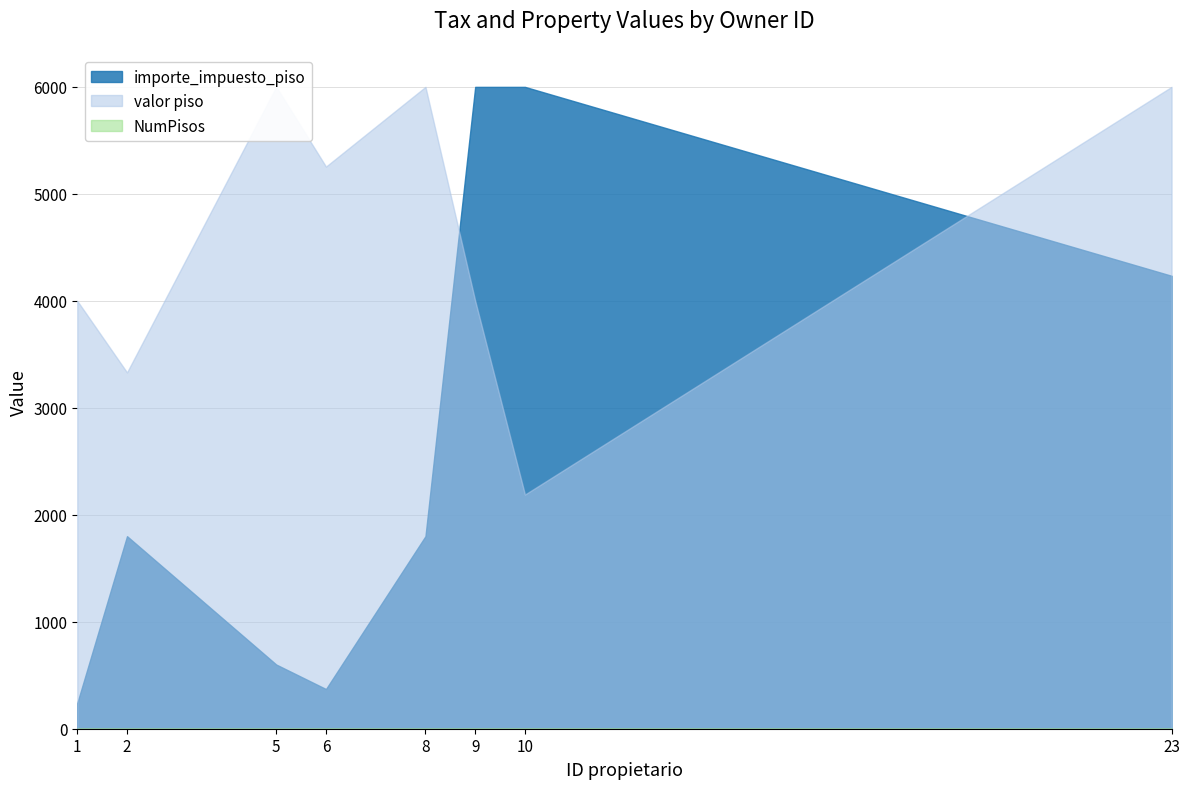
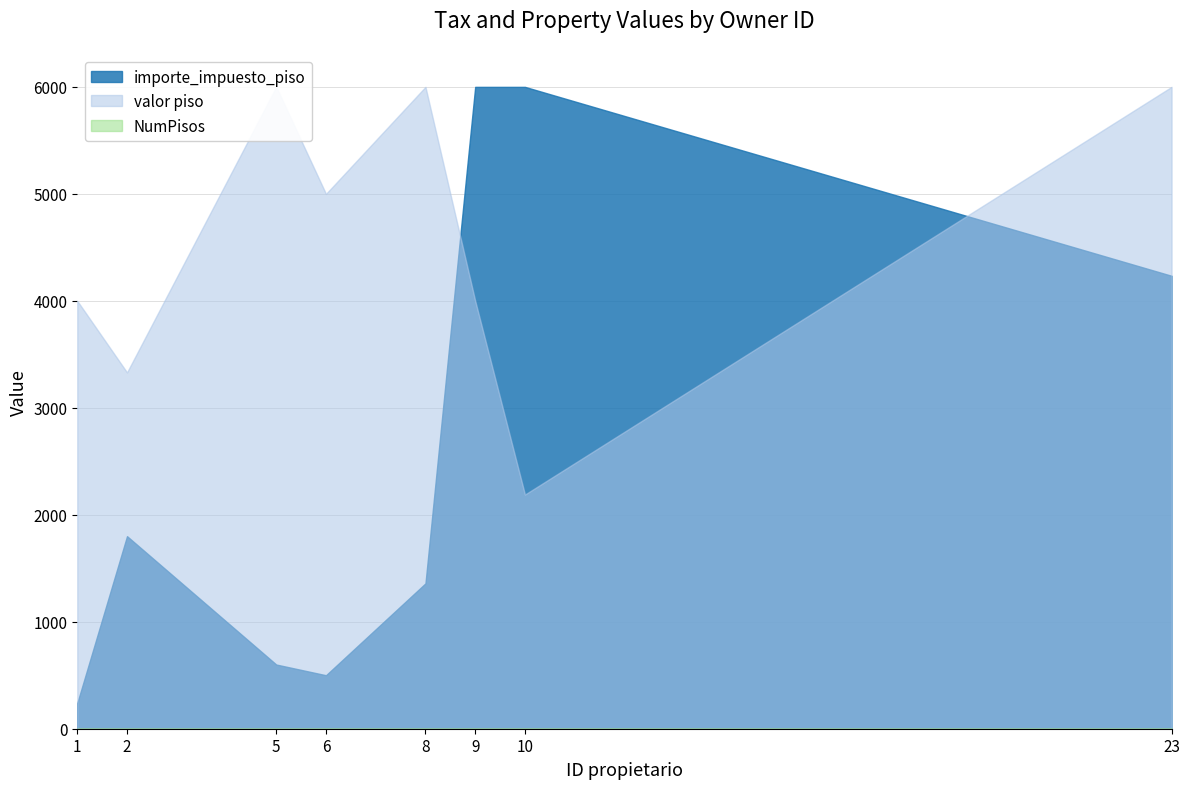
importe_impuesto_piso, 6: 370 -> 500
valor piso, 6: 5260 -> 5000
importe_impuesto_piso, 8: 1800 -> 1360
